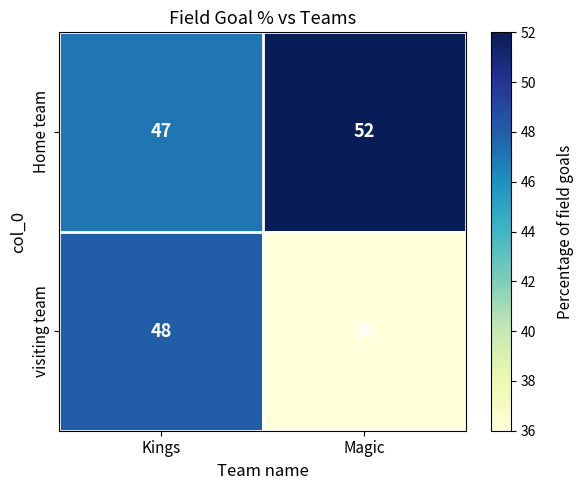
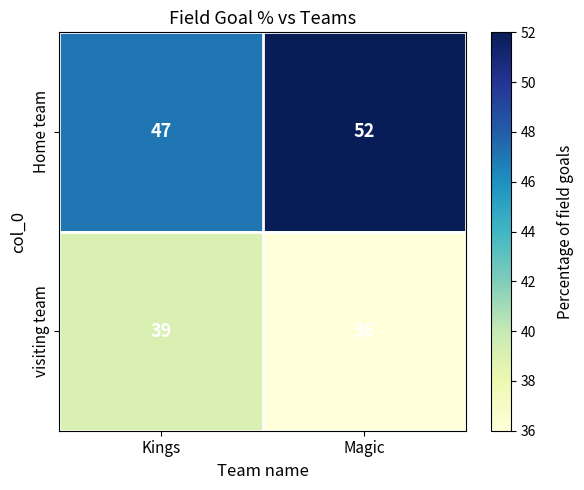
visiting team, Kings: 48 -> 39
